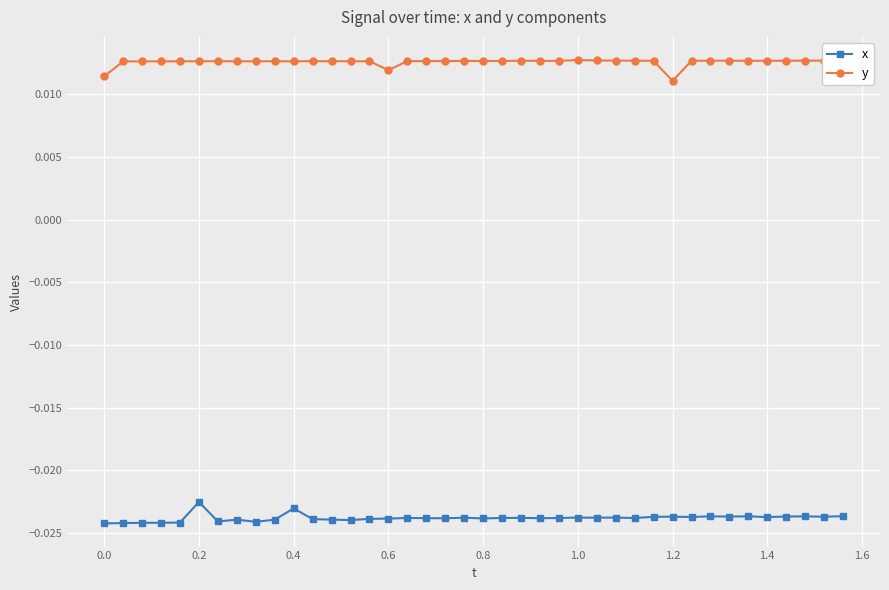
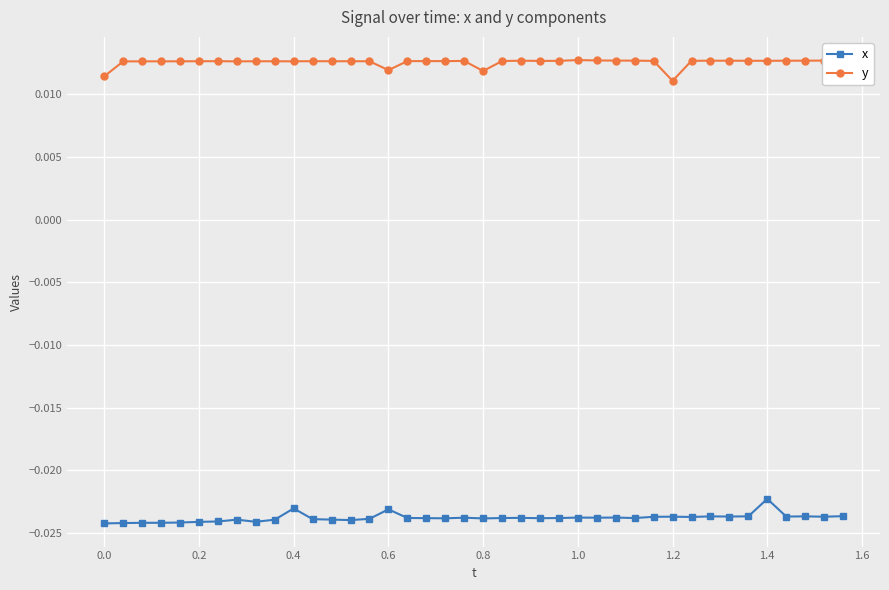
x, 0.2: -0.0225 -> -0.0241
x, 0.6: -0.0239 -> -0.0231
y, 0.8: 0.0127 -> 0.0119
x, 1.4: -0.0237 -> -0.0223
